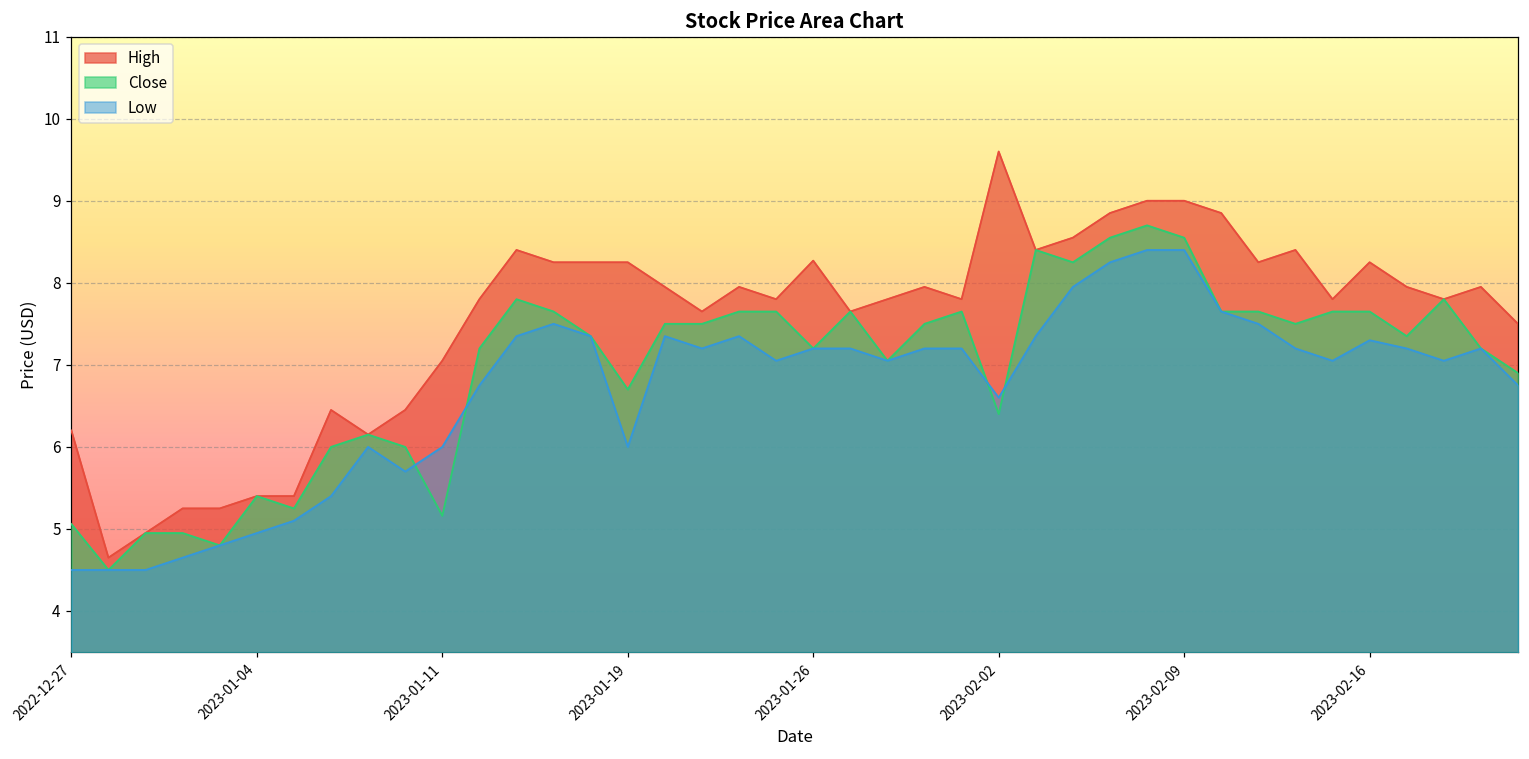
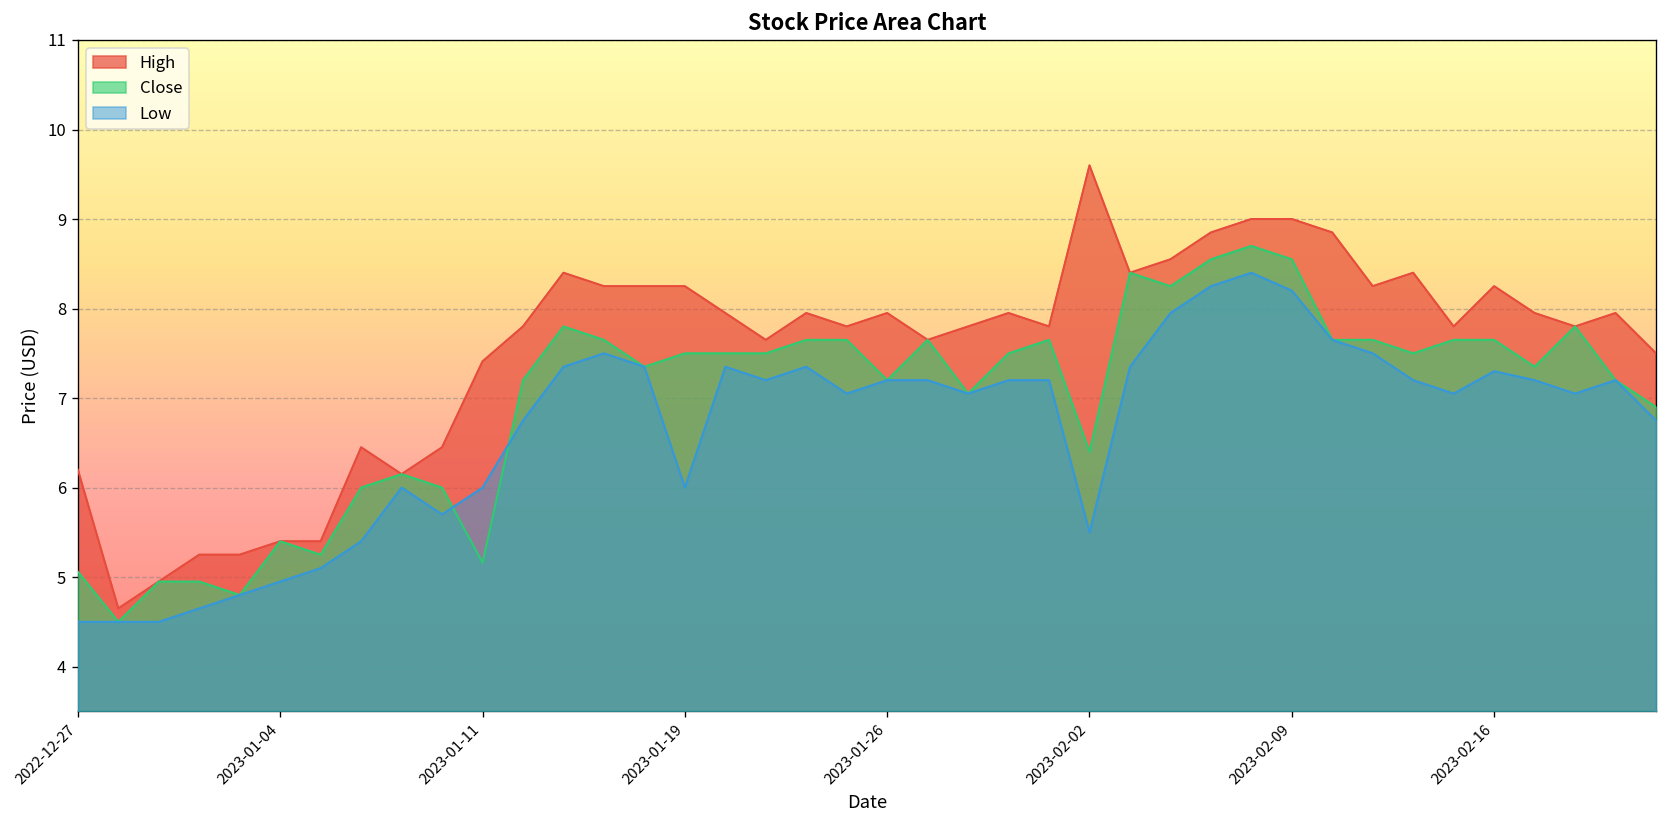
High, 2023-01-11: 7.1 -> 7.4
Close, 2023-01-19: 6.7 -> 7.5
High, 2023-01-26: 8.3 -> 8.0
Low, 2023-02-02: 6.6 -> 5.5
Low, 2023-02-09: 8.4 -> 8.2
